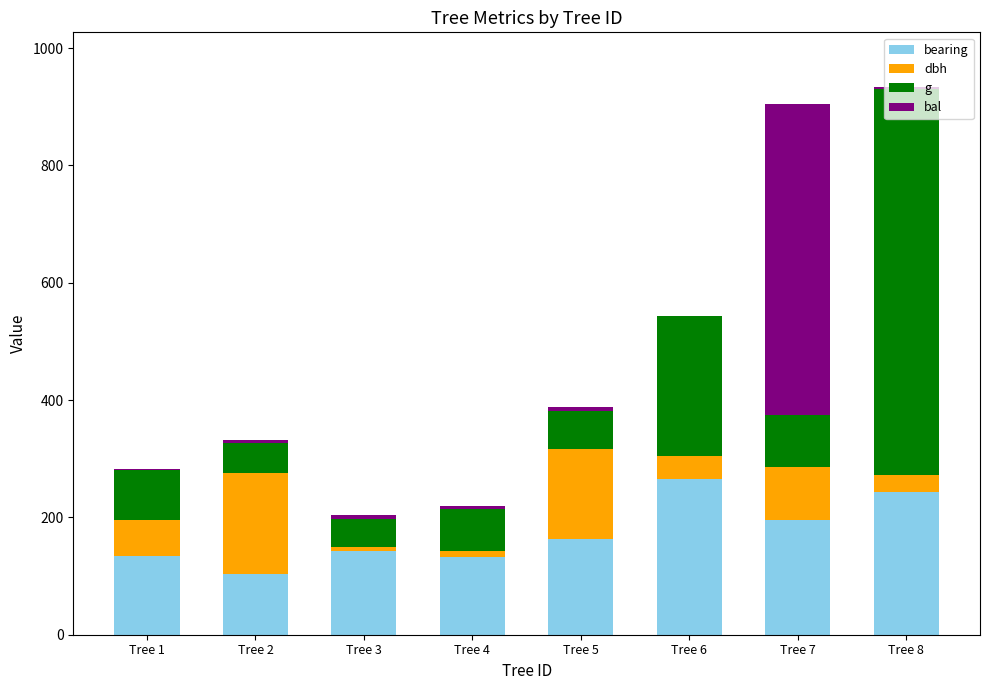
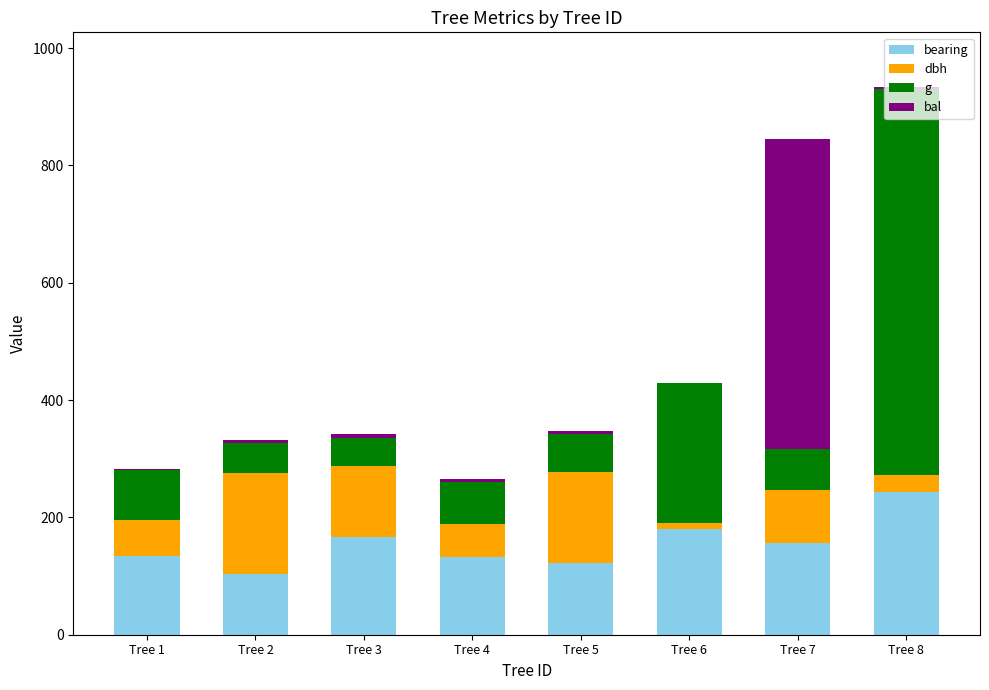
bearing, Tree 3: 140 -> 170
dbh, Tree 3: 10 -> 120
dbh, Tree 4: 10 -> 60
bearing, Tree 5: 160 -> 120
bearing, Tree 6: 270 -> 180
dbh, Tree 6: 40 -> 10
bearing, Tree 7: 200 -> 160
g, Tree 7: 90 -> 70
